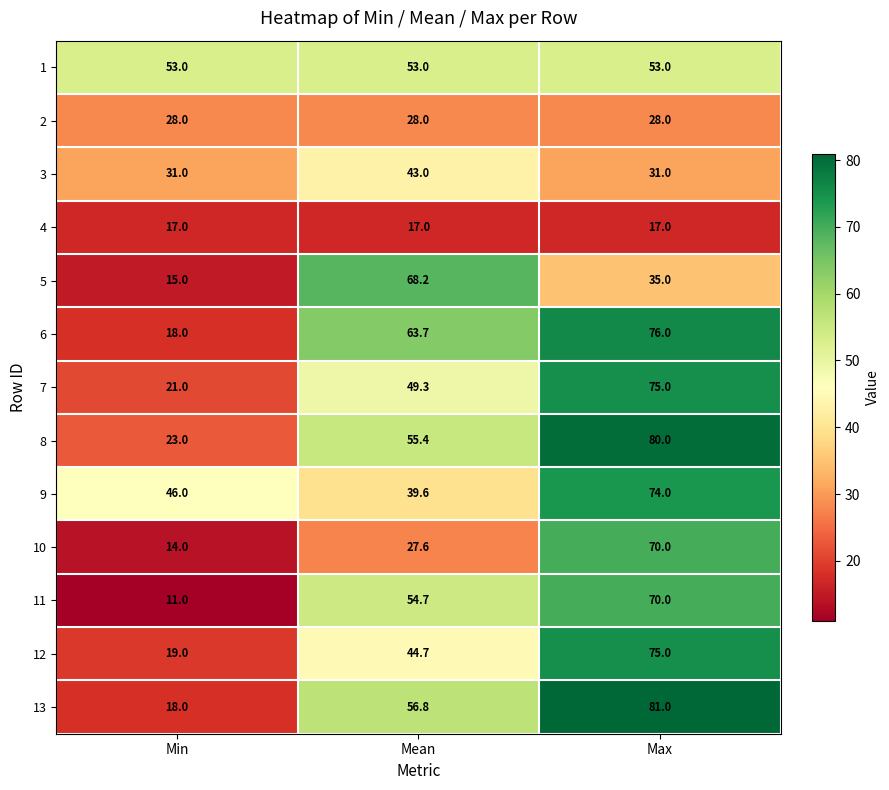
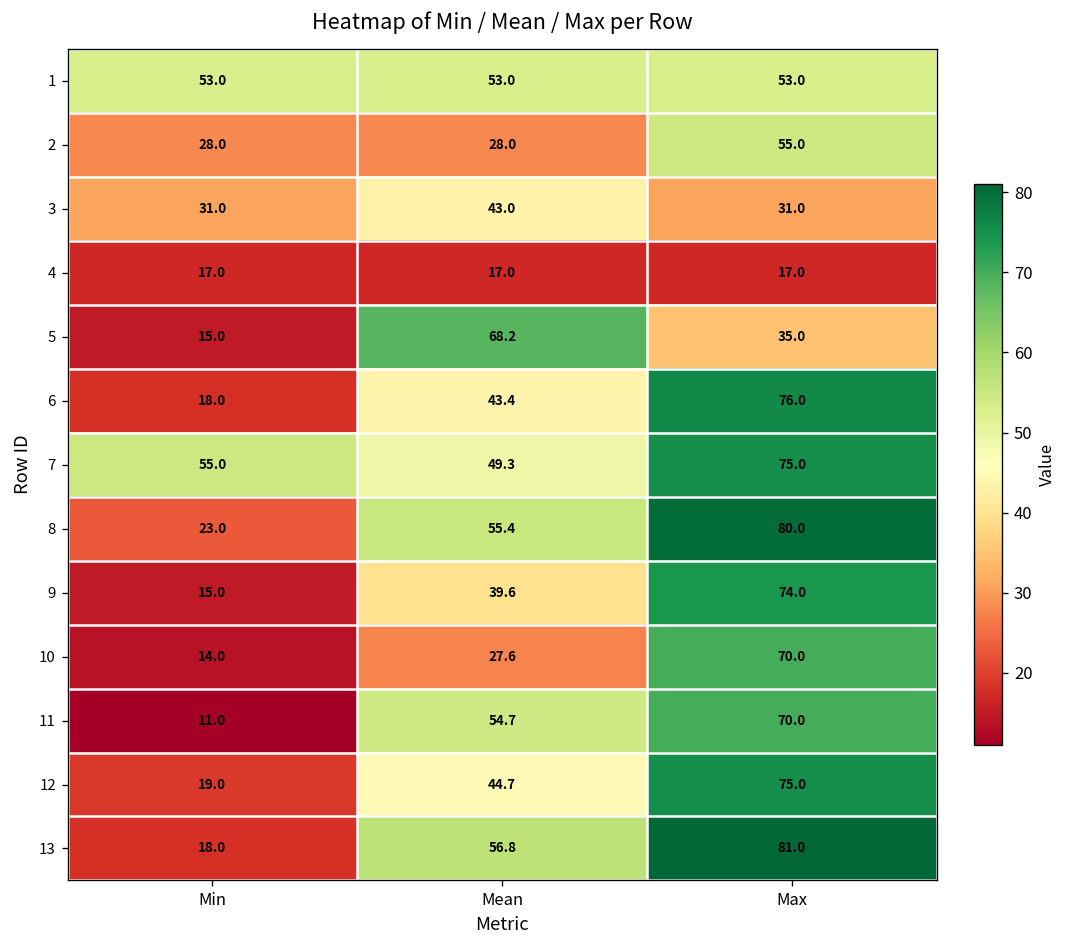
2, Max: 28.0 -> 55.0
6, Mean: 63.7 -> 43.4
7, Min: 21.0 -> 55.0
9, Min: 46.0 -> 15.0
